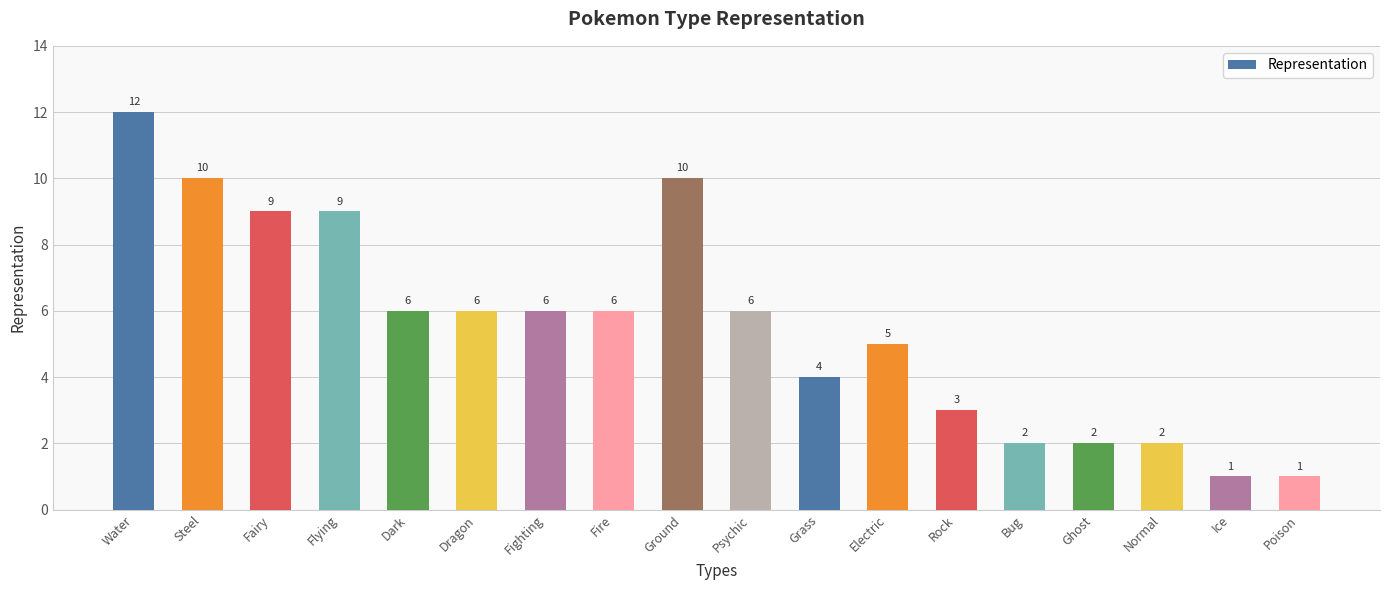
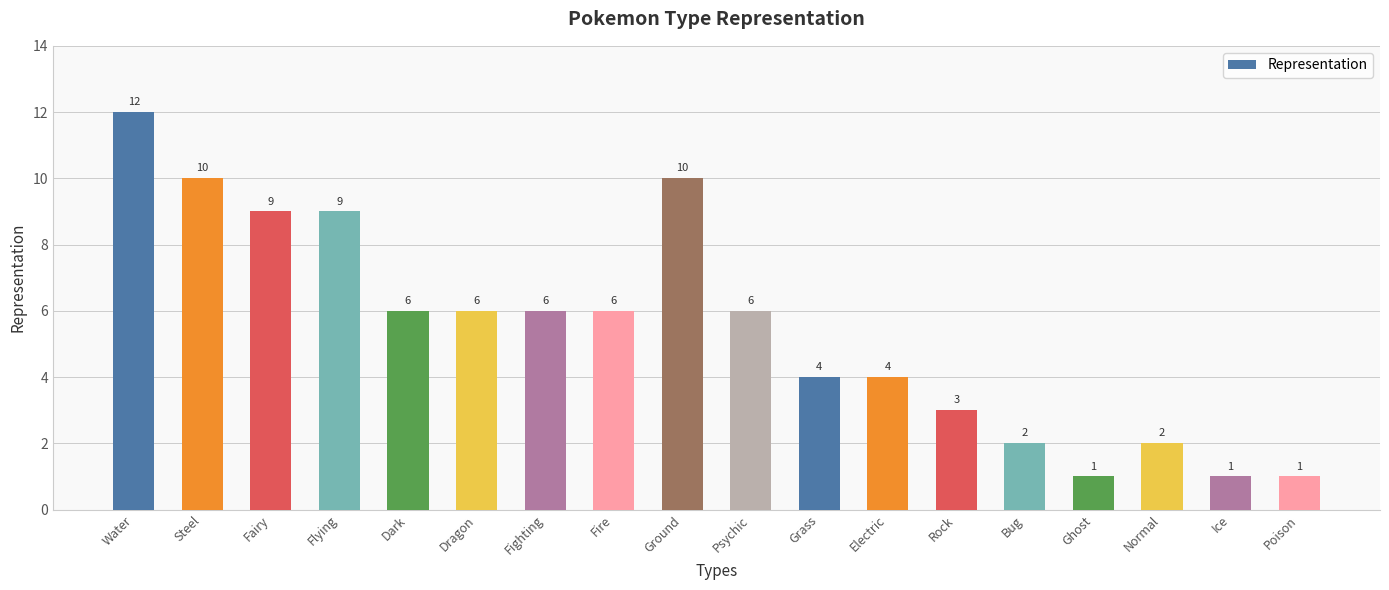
Electric: 5 -> 4
Ghost: 2 -> 1
